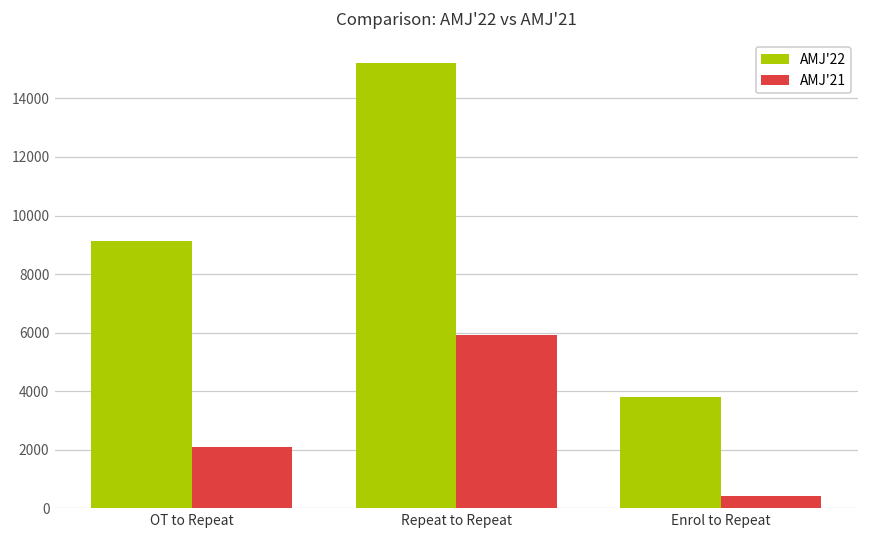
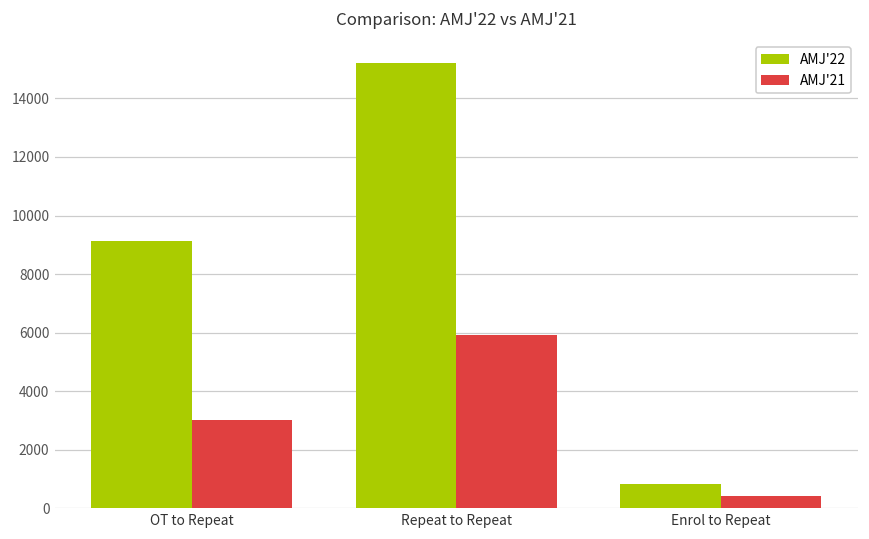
AMJ'21, OT to Repeat: 2100 -> 3000
AMJ'22, Enrol to Repeat: 3800 -> 800
